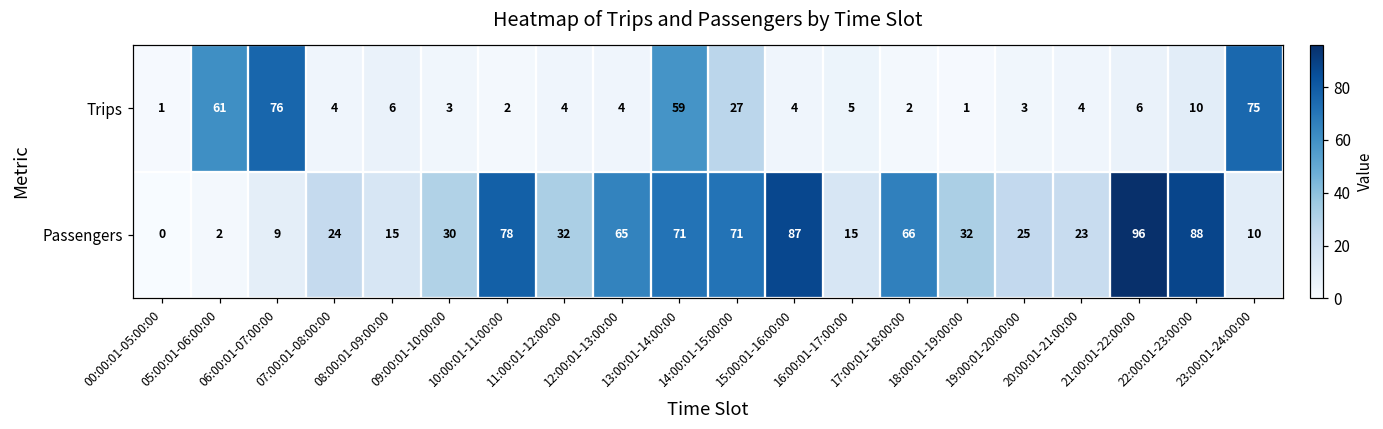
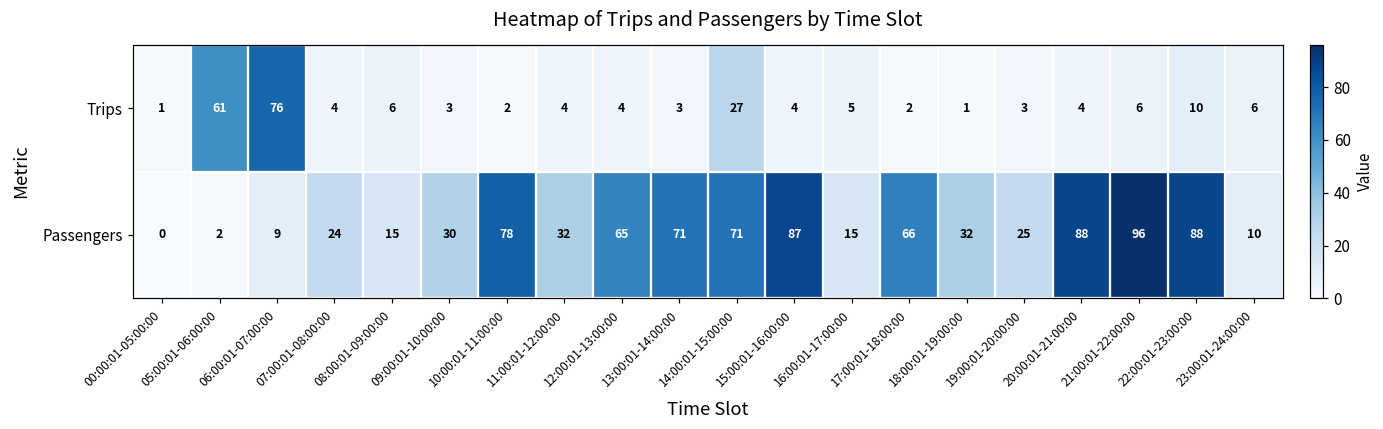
Trips, 13:00:01-14:00:00: 59 -> 3
Trips, 23:00:01-24:00:00: 75 -> 6
Passengers, 20:00:01-21:00:00: 23 -> 88
